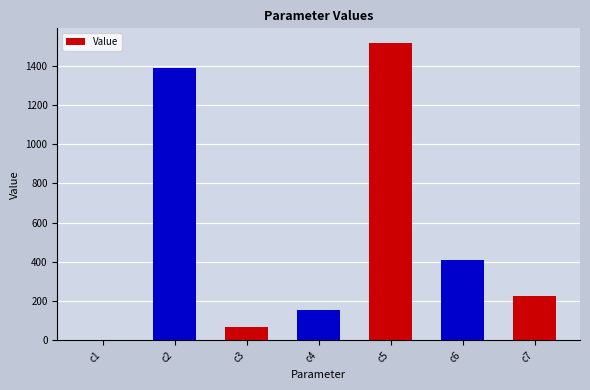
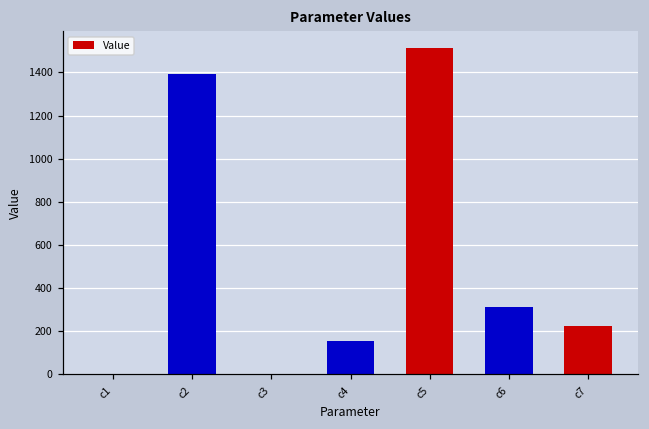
c3: 70 -> 0
c6: 410 -> 310
